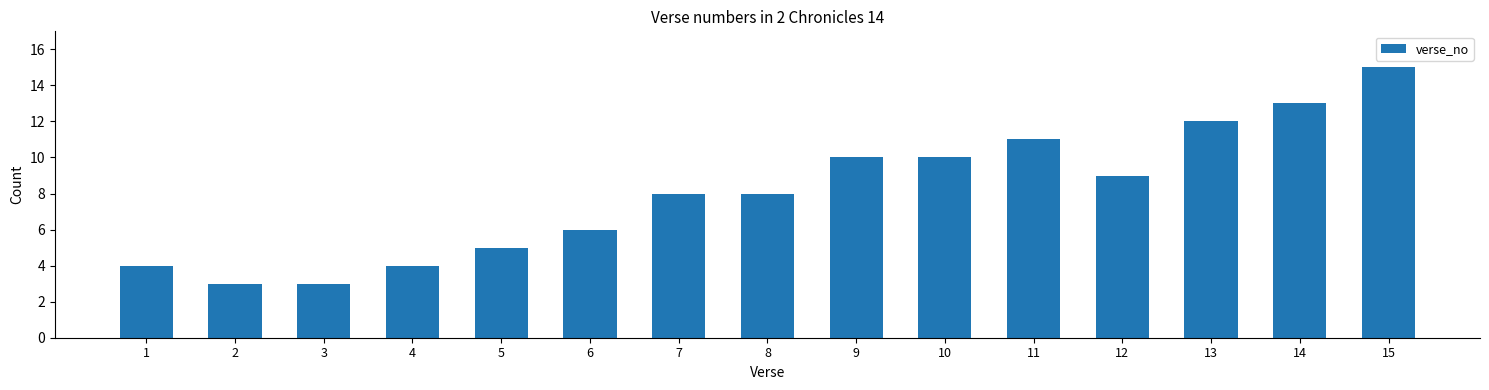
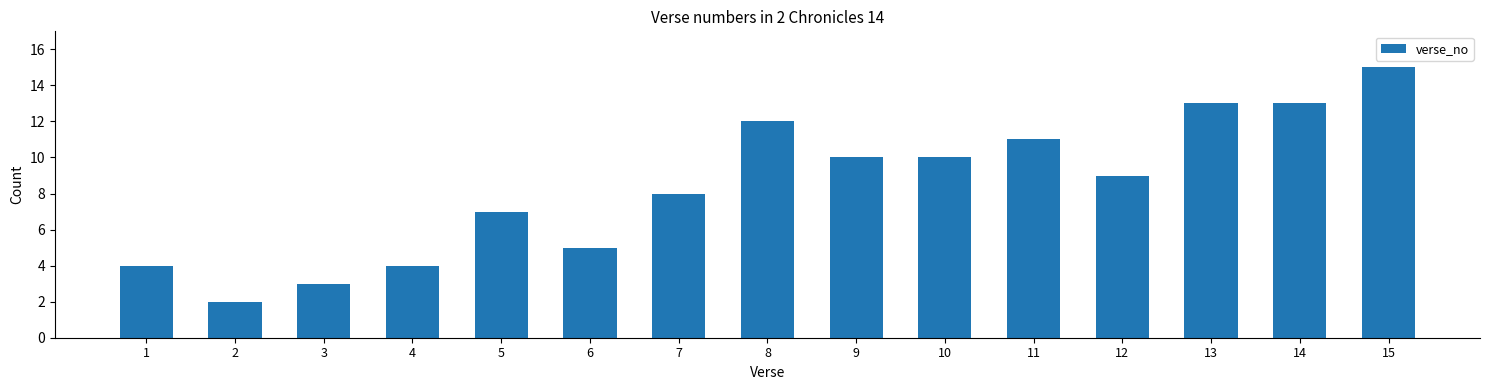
2: 3 -> 2
5: 5 -> 7
6: 6 -> 5
8: 8 -> 12
13: 12 -> 13
